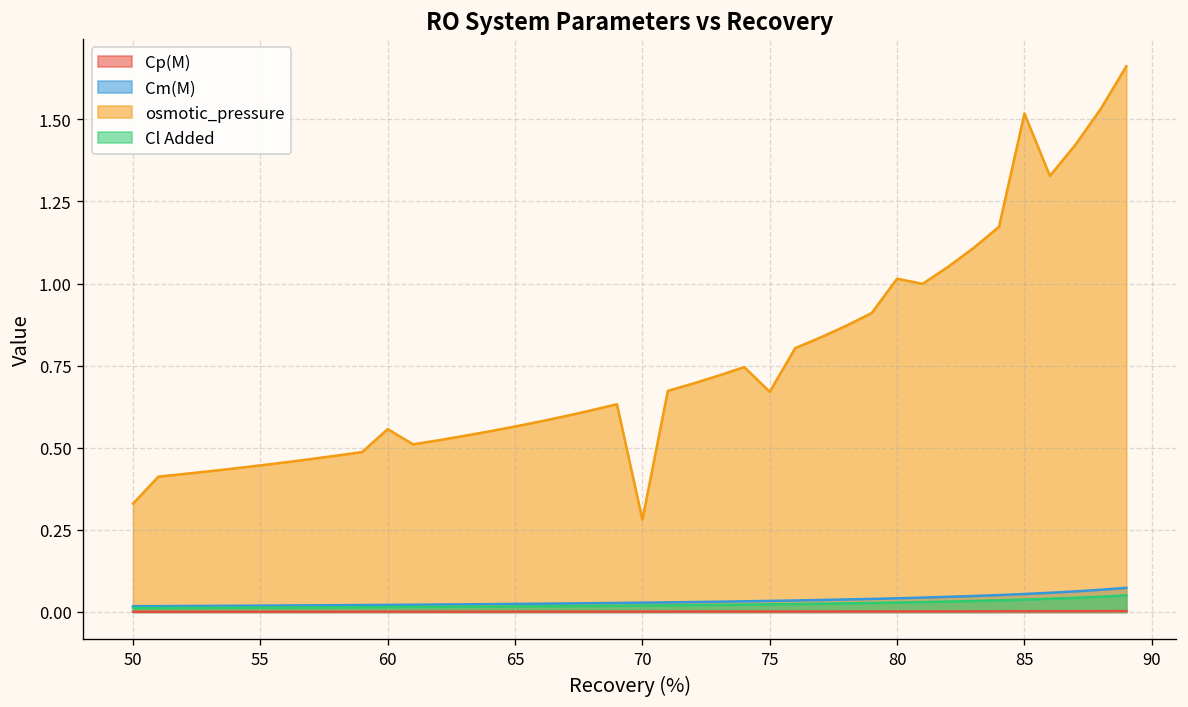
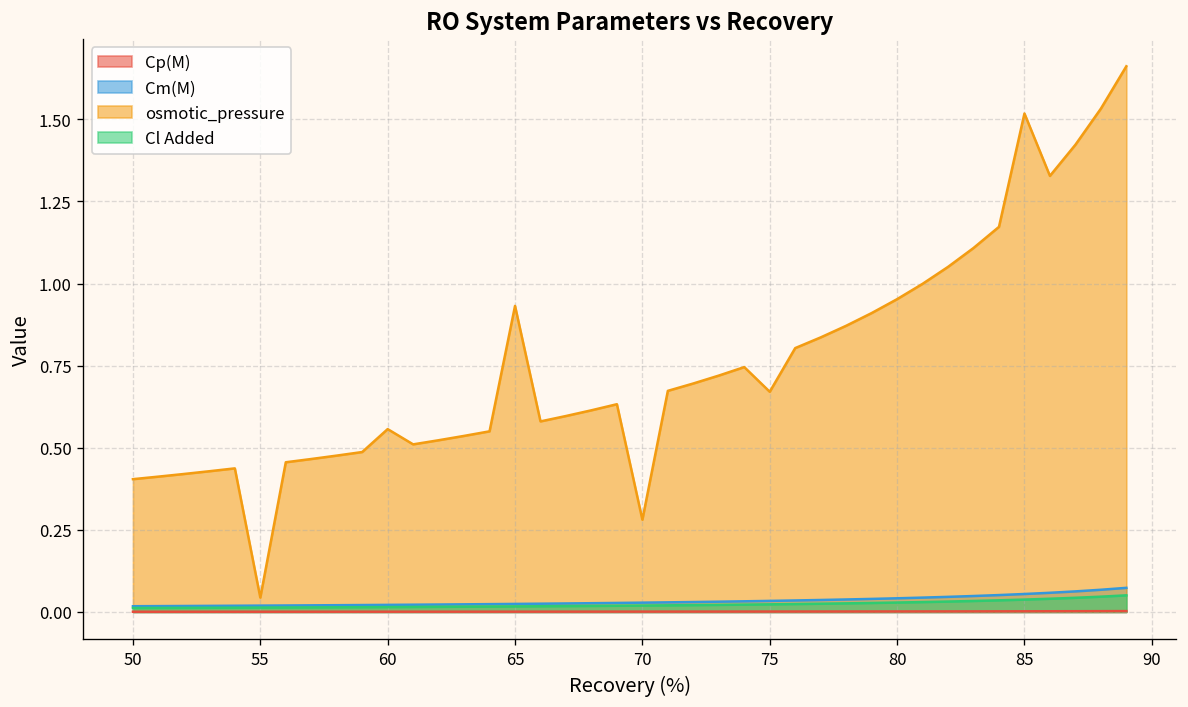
osmotic_pressure, 50: 0.33 -> 0.40
osmotic_pressure, 55: 0.45 -> 0.04
osmotic_pressure, 65: 0.56 -> 0.93
osmotic_pressure, 80: 1.01 -> 0.95
